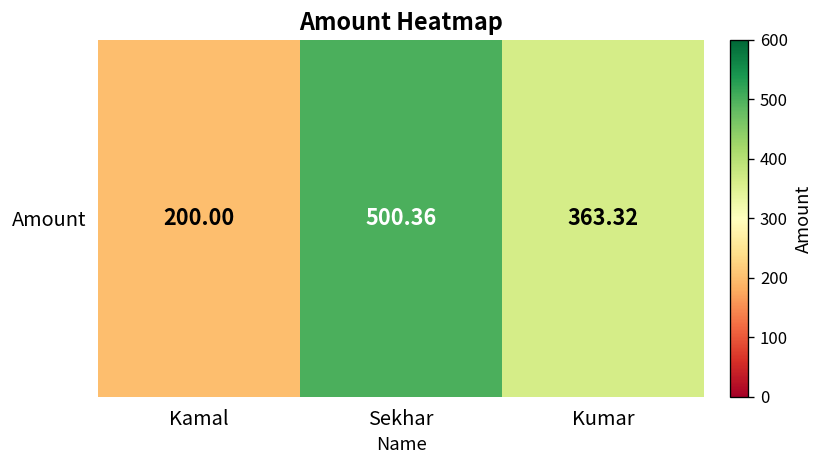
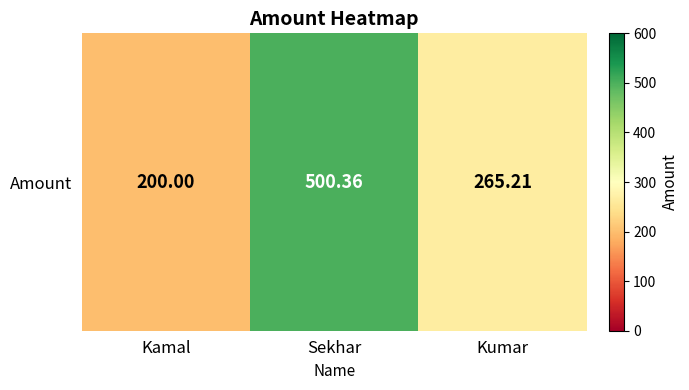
Amount, Kumar: 363.32 -> 265.21
